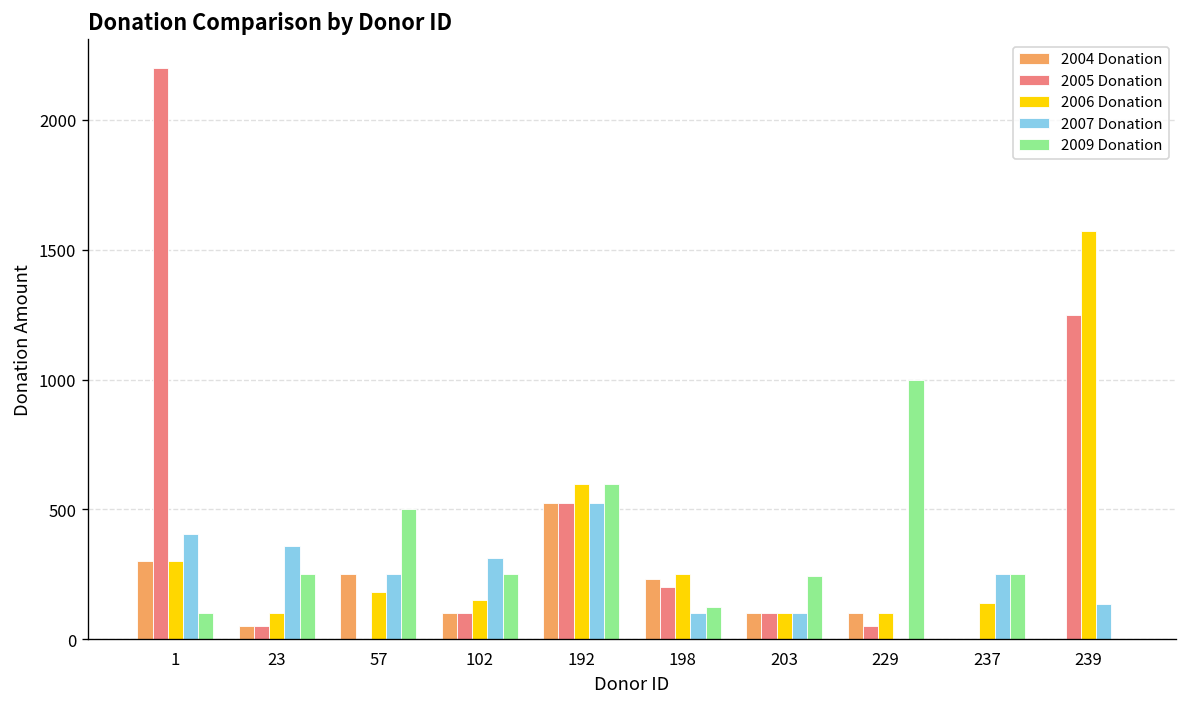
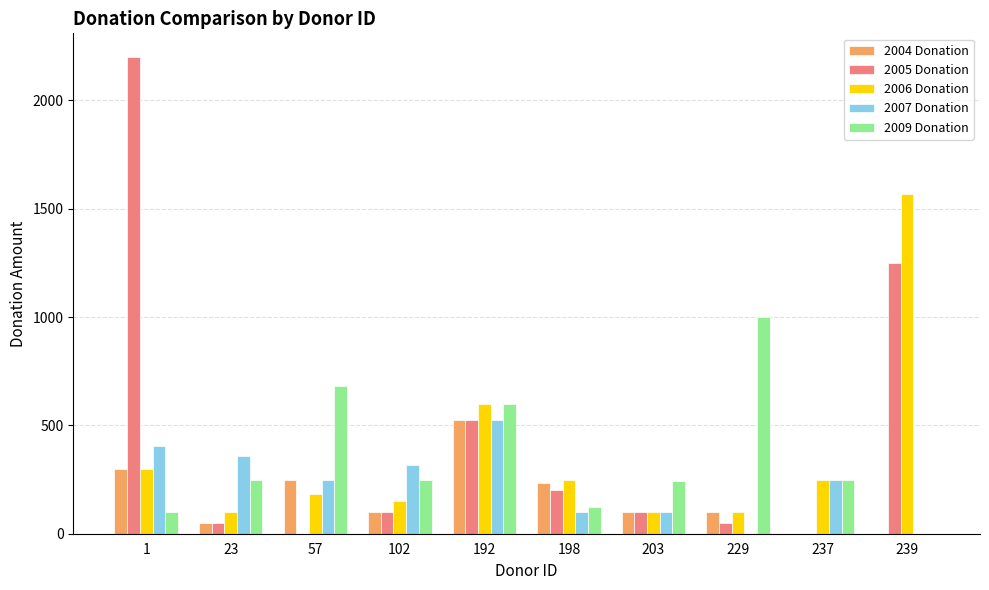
2009 Donation, 57: 500 -> 680
2006 Donation, 237: 140 -> 250
2007 Donation, 239: 140 -> 0
